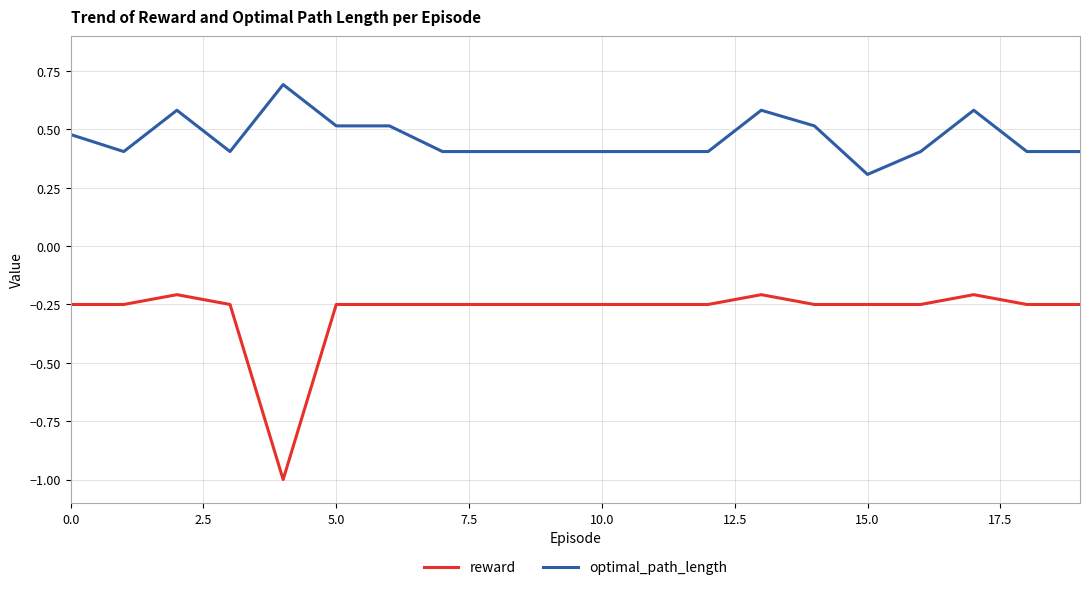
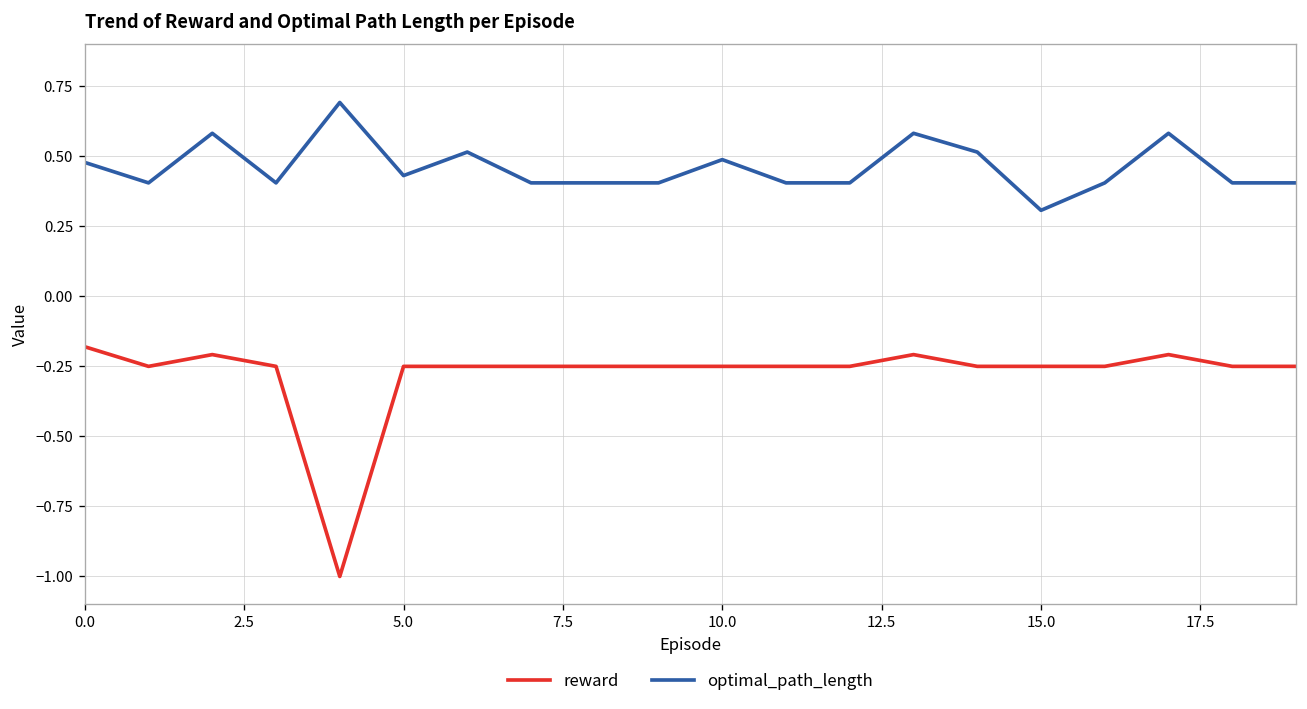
reward, 0.0: -0.25 -> -0.18
optimal_path_length, 5.0: 0.52 -> 0.43
optimal_path_length, 10.0: 0.41 -> 0.49
